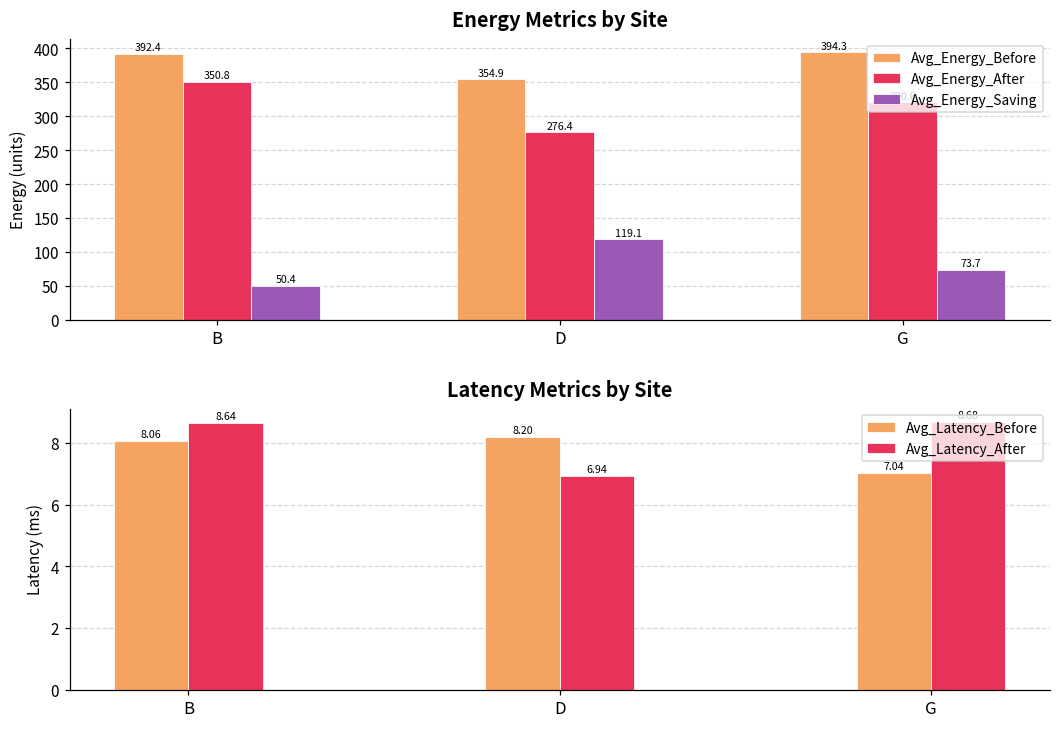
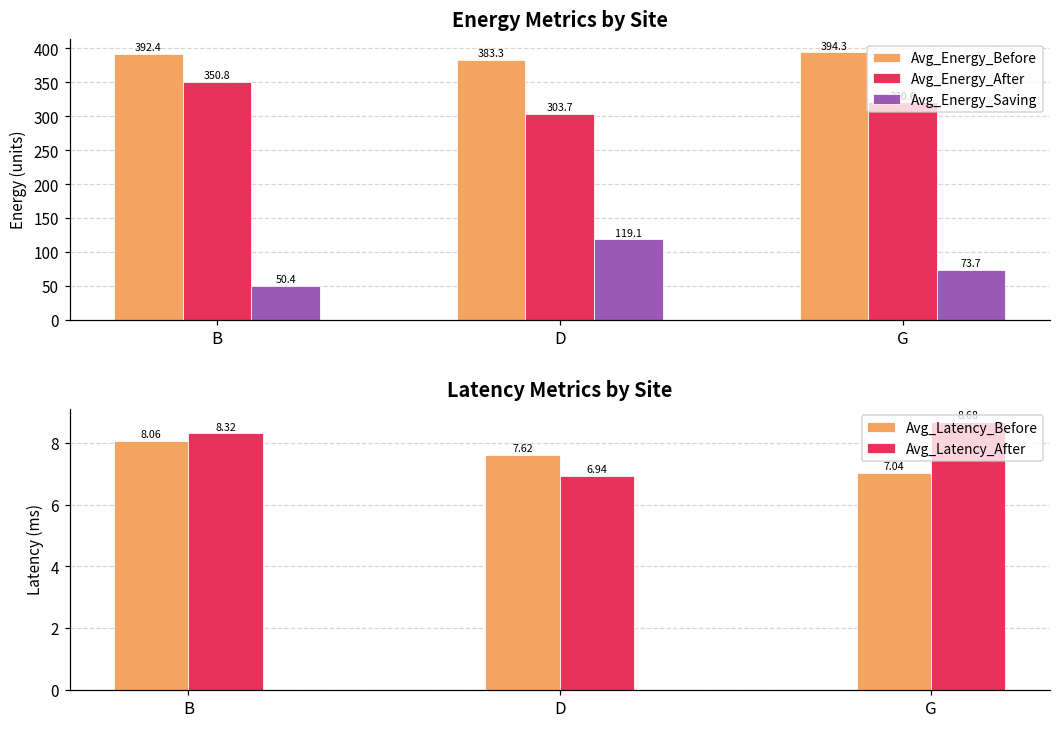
Energy Metrics by Site, Avg_Energy_Before, D: 354.9 -> 383.3
Energy Metrics by Site, Avg_Energy_After, D: 276.4 -> 303.7
Latency Metrics by Site, Avg_Latency_After, B: 8.64 -> 8.32
Latency Metrics by Site, Avg_Latency_Before, D: 8.20 -> 7.62
